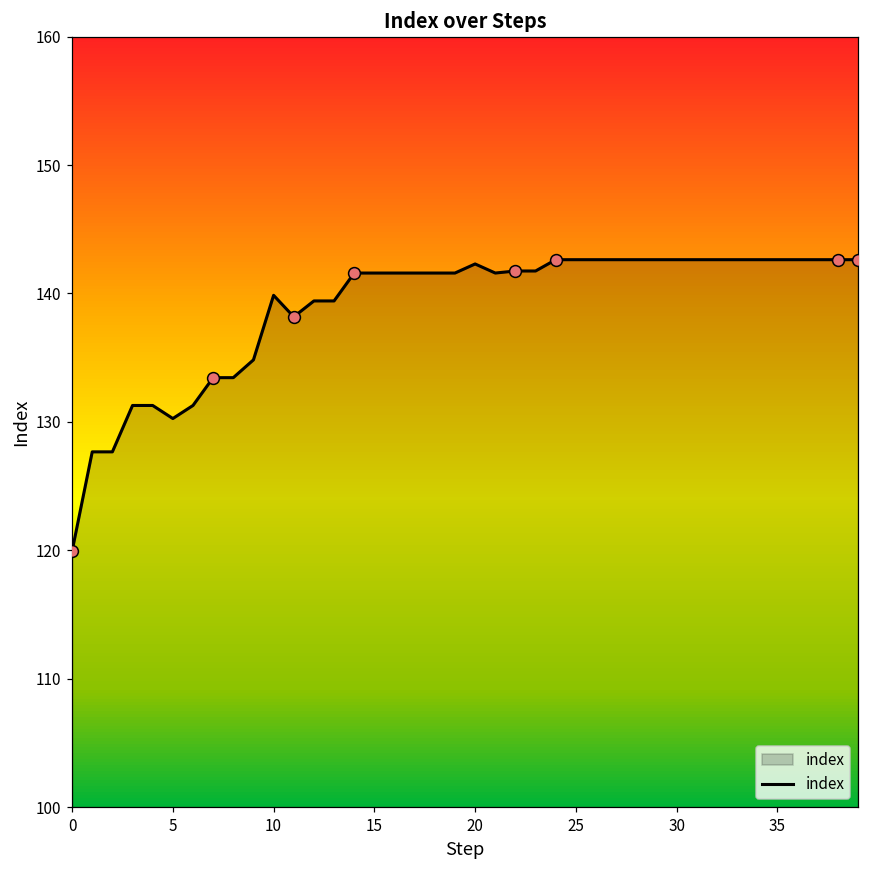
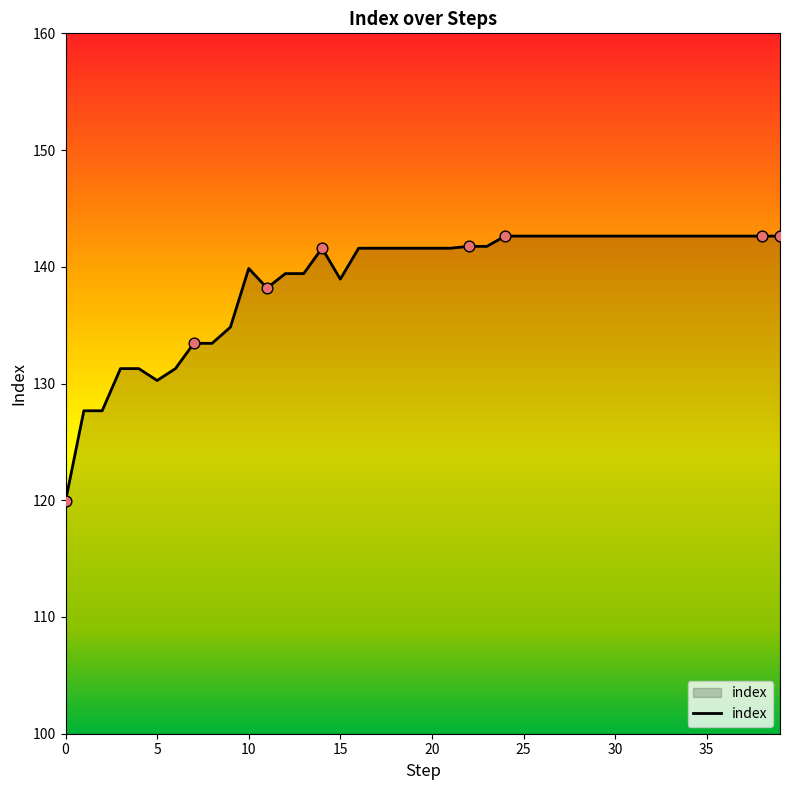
index, 15: 141.6 -> 138.9
index, 20: 142.3 -> 141.6
